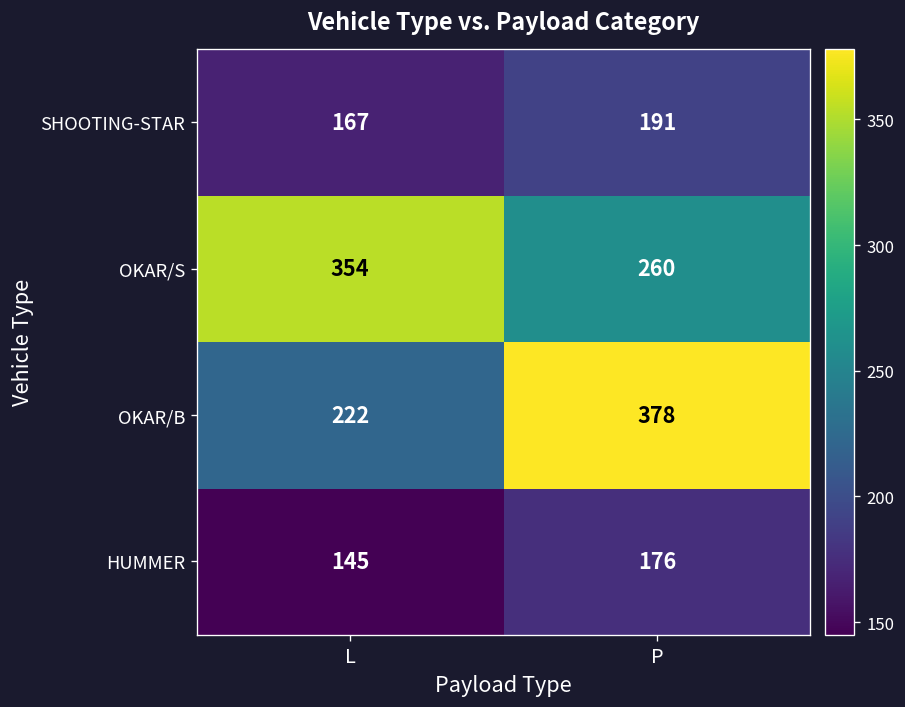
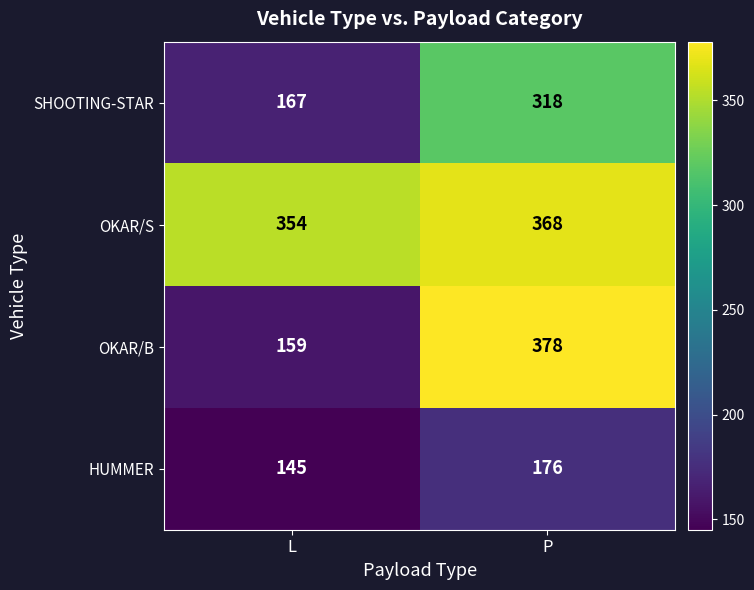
SHOOTING-STAR, P: 191 -> 318
OKAR/S, P: 260 -> 368
OKAR/B, L: 222 -> 159
